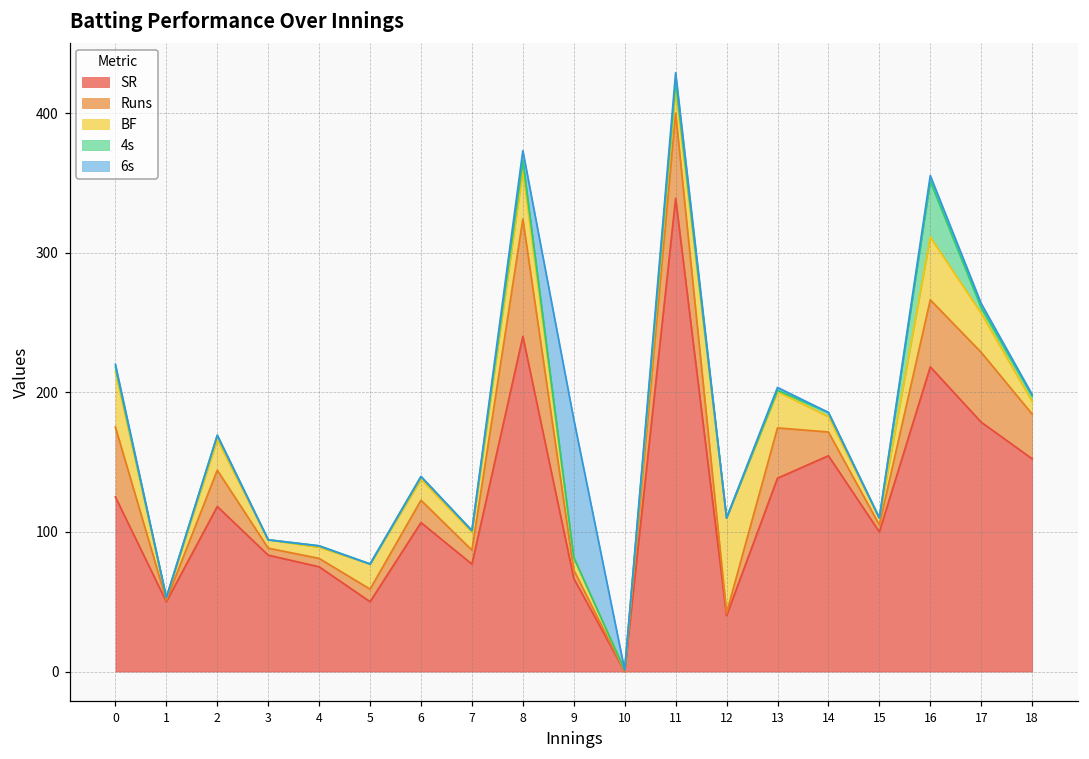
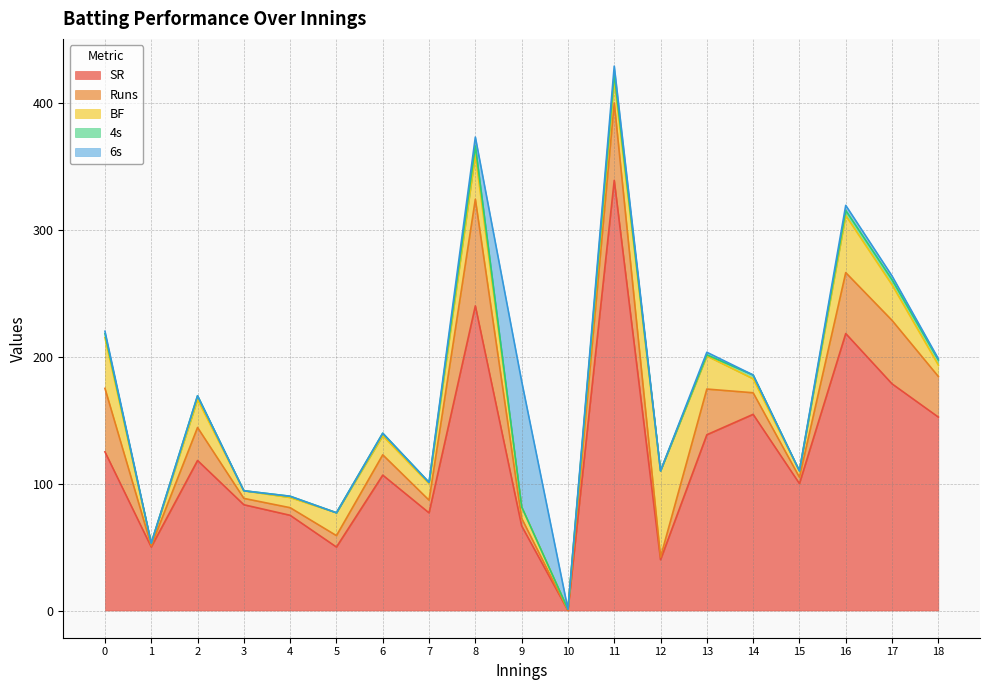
4s, 16: 40 -> 4
